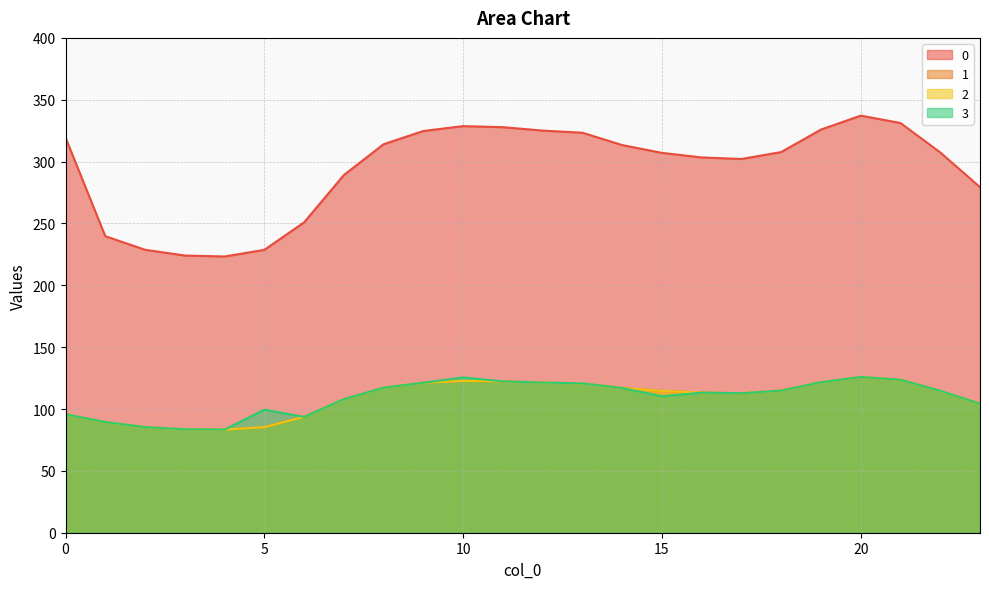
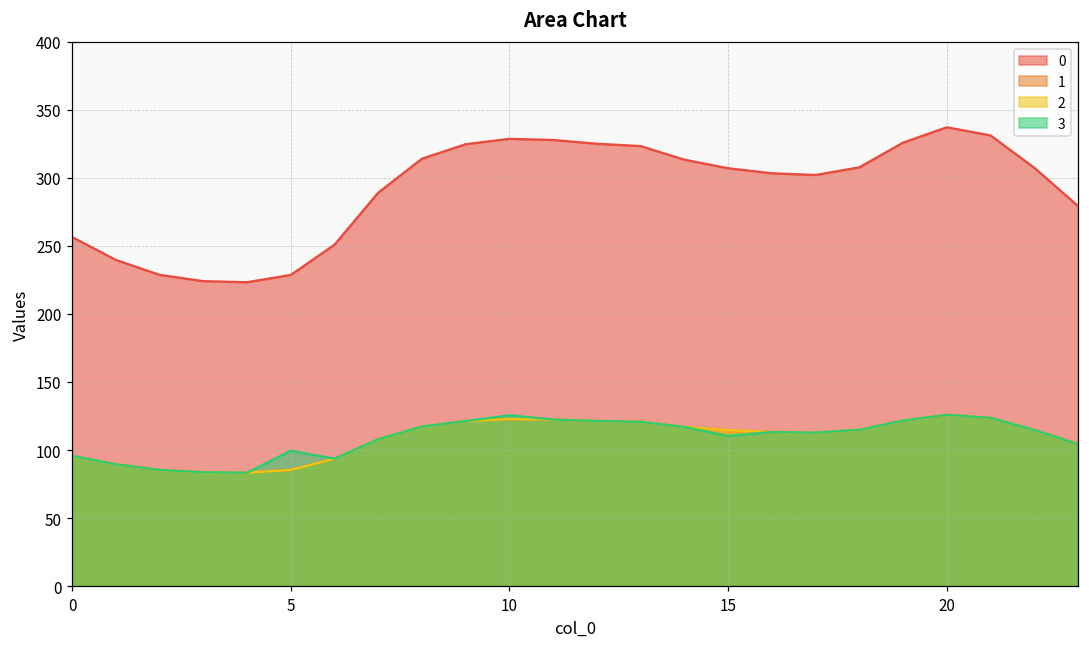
0, 0: 319 -> 257
